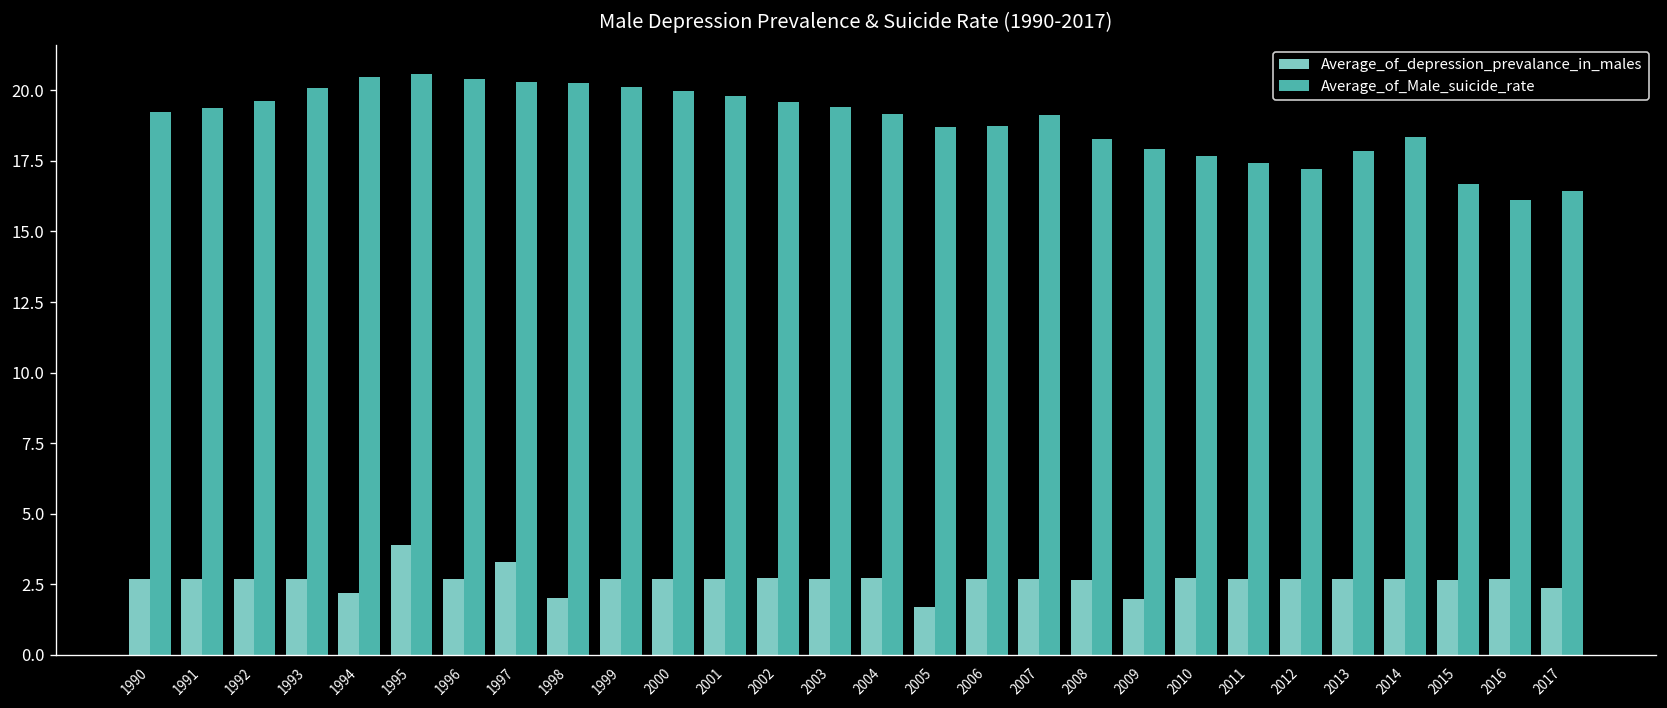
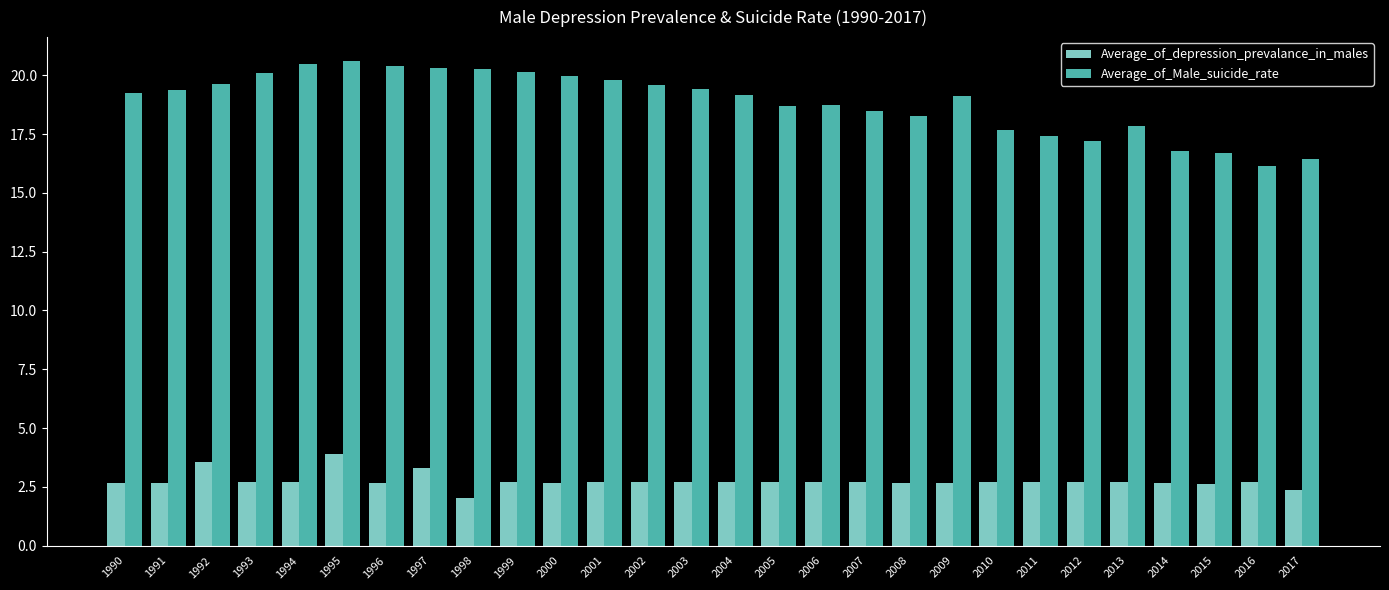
Average_of_depression_prevalance_in_males, 1992: 2.7 -> 3.6
Average_of_depression_prevalance_in_males, 1994: 2.2 -> 2.7
Average_of_depression_prevalance_in_males, 2005: 1.7 -> 2.7
Average_of_Male_suicide_rate, 2007: 19.1 -> 18.5
Average_of_depression_prevalance_in_males, 2009: 2.0 -> 2.7
Average_of_Male_suicide_rate, 2009: 17.9 -> 19.1
Average_of_Male_suicide_rate, 2014: 18.3 -> 16.8
